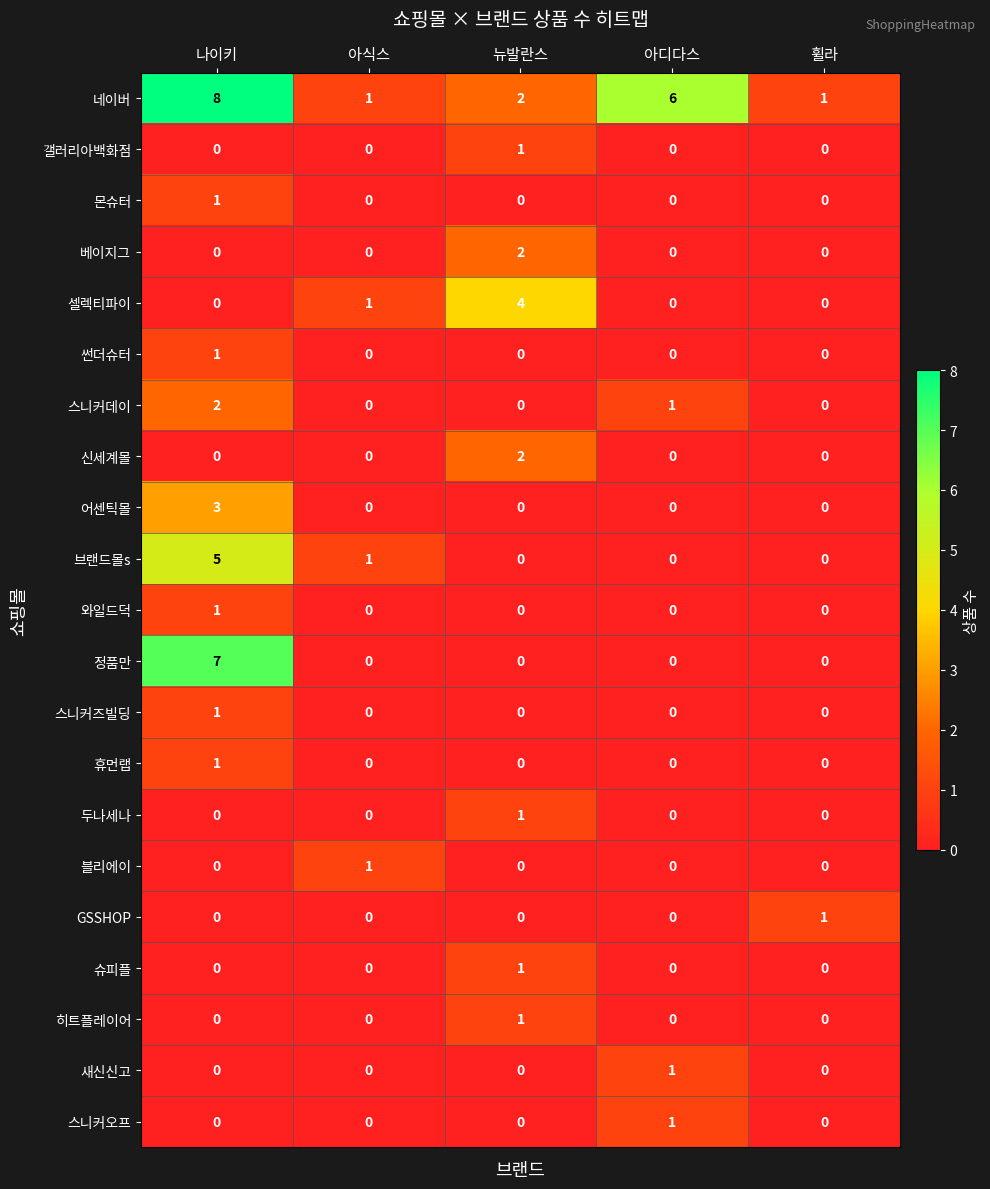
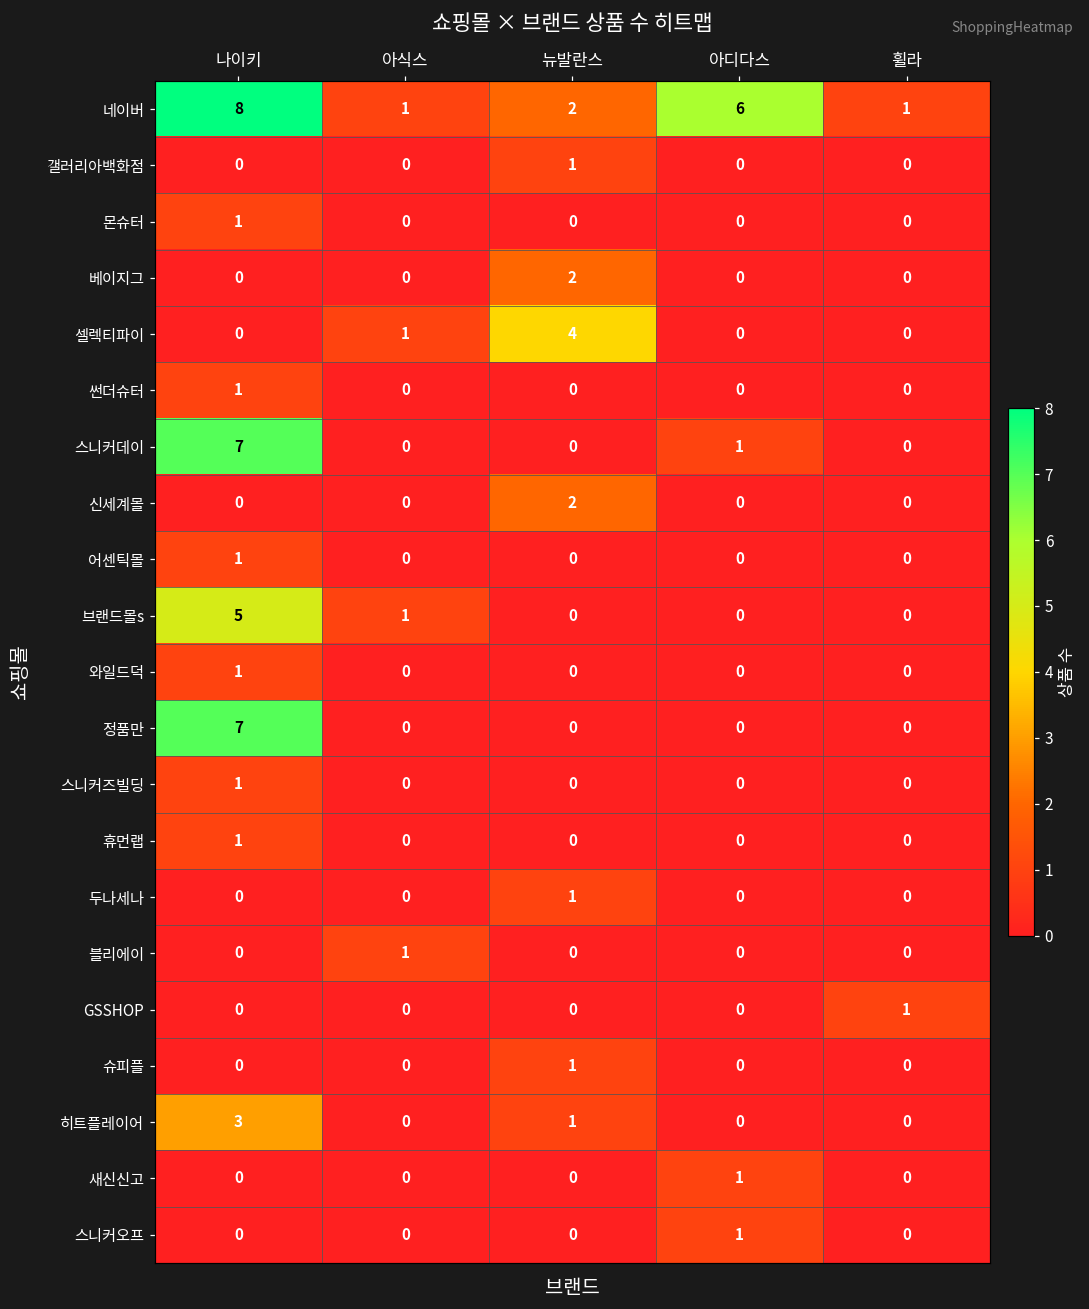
스니커데이, 나이키: 2 -> 7
어센틱몰, 나이키: 3 -> 1
히트플레이어, 나이키: 0 -> 3
